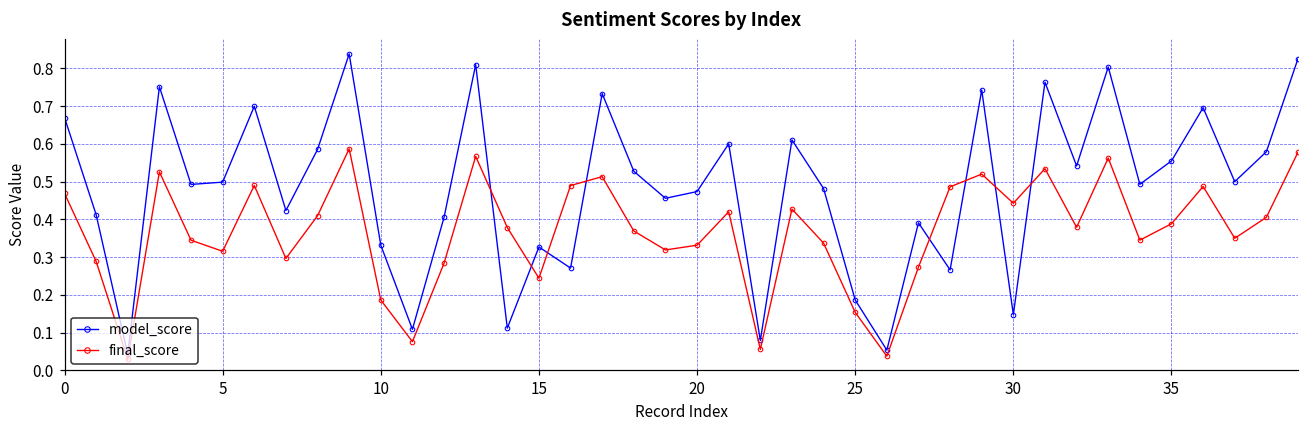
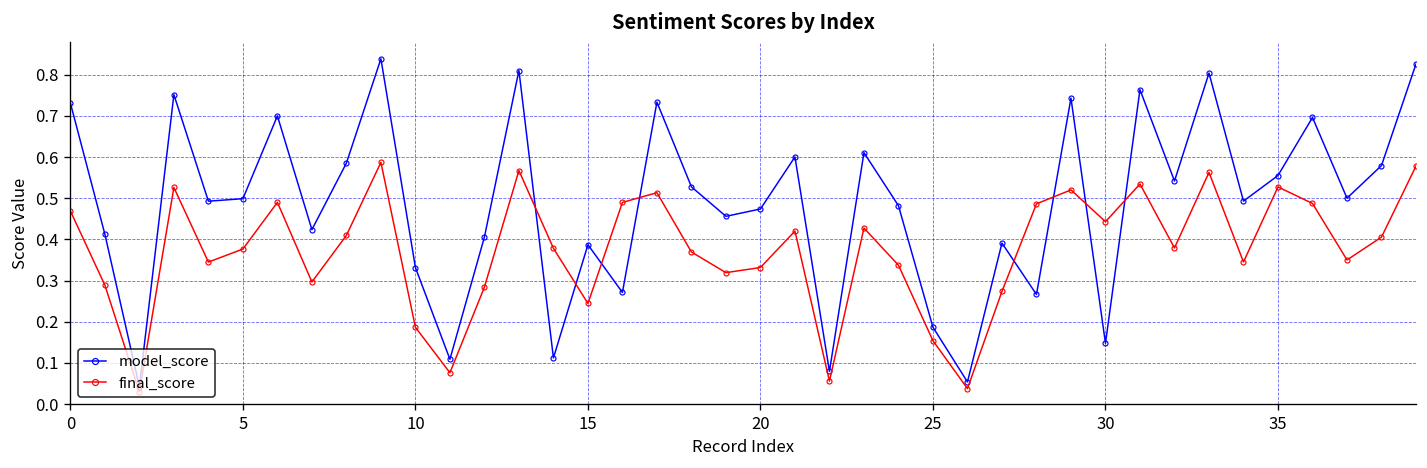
model_score, 0: 0.67 -> 0.73
final_score, 5: 0.32 -> 0.38
model_score, 15: 0.33 -> 0.39
final_score, 35: 0.39 -> 0.53
